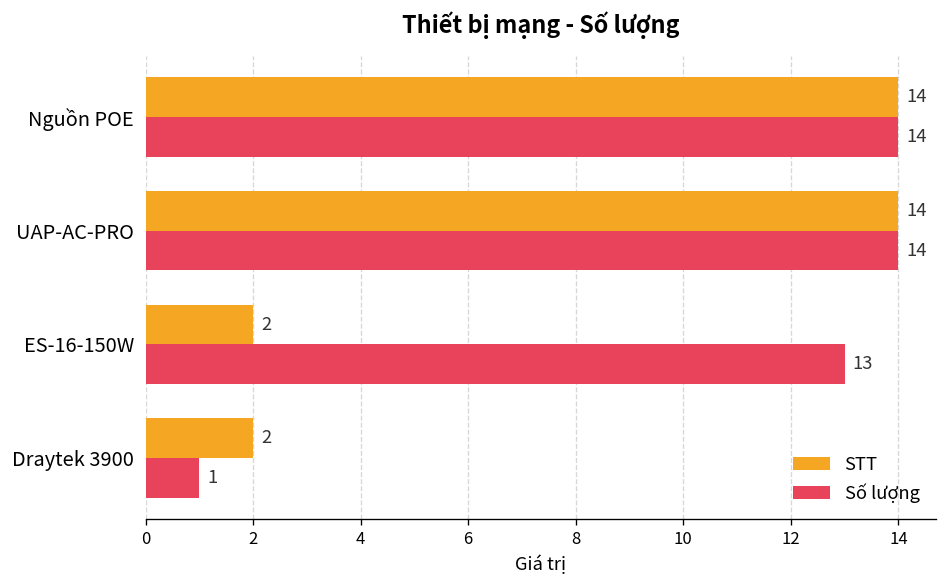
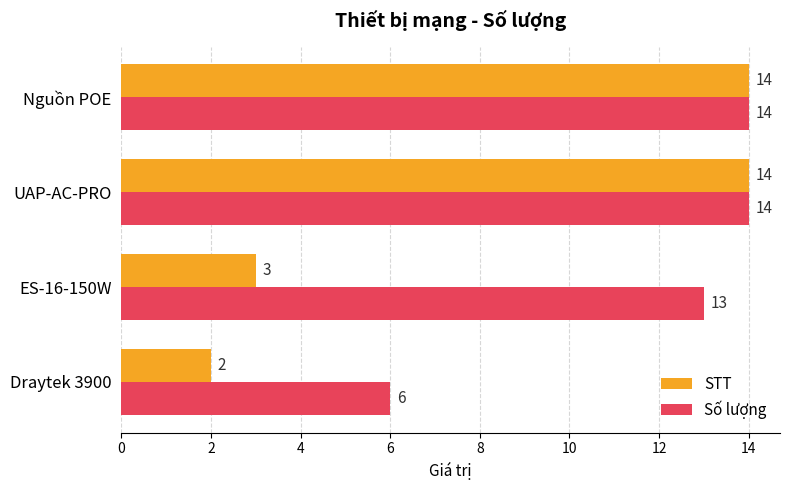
STT, ES-16-150W: 2 -> 3
Số lượng, Draytek 3900: 1 -> 6
